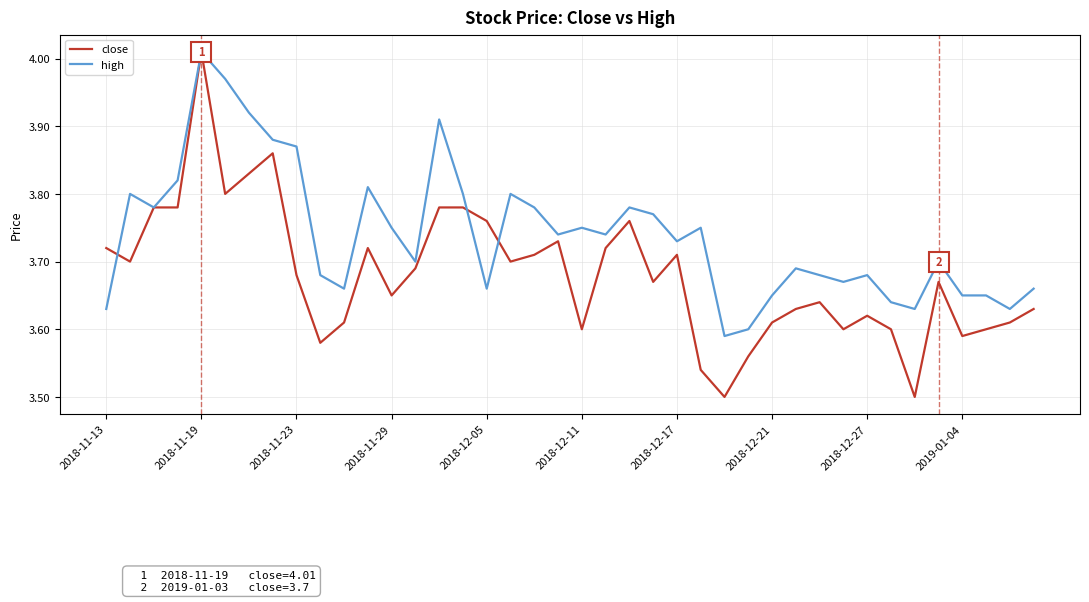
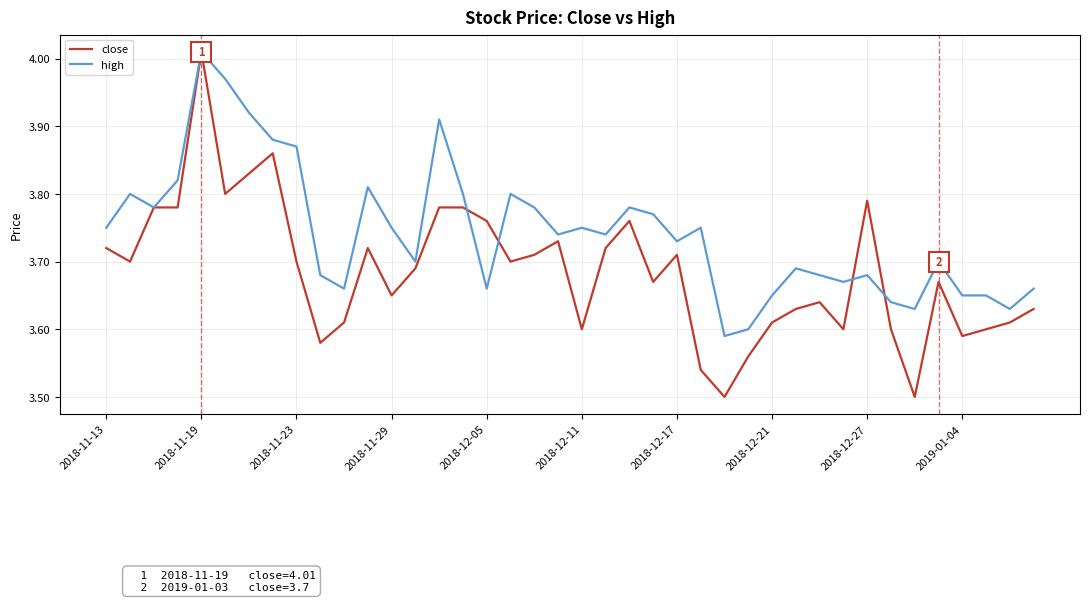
high, 2018-11-13: 3.63 -> 3.75
close, 2018-11-23: 3.68 -> 3.70
close, 2018-12-27: 3.62 -> 3.79
